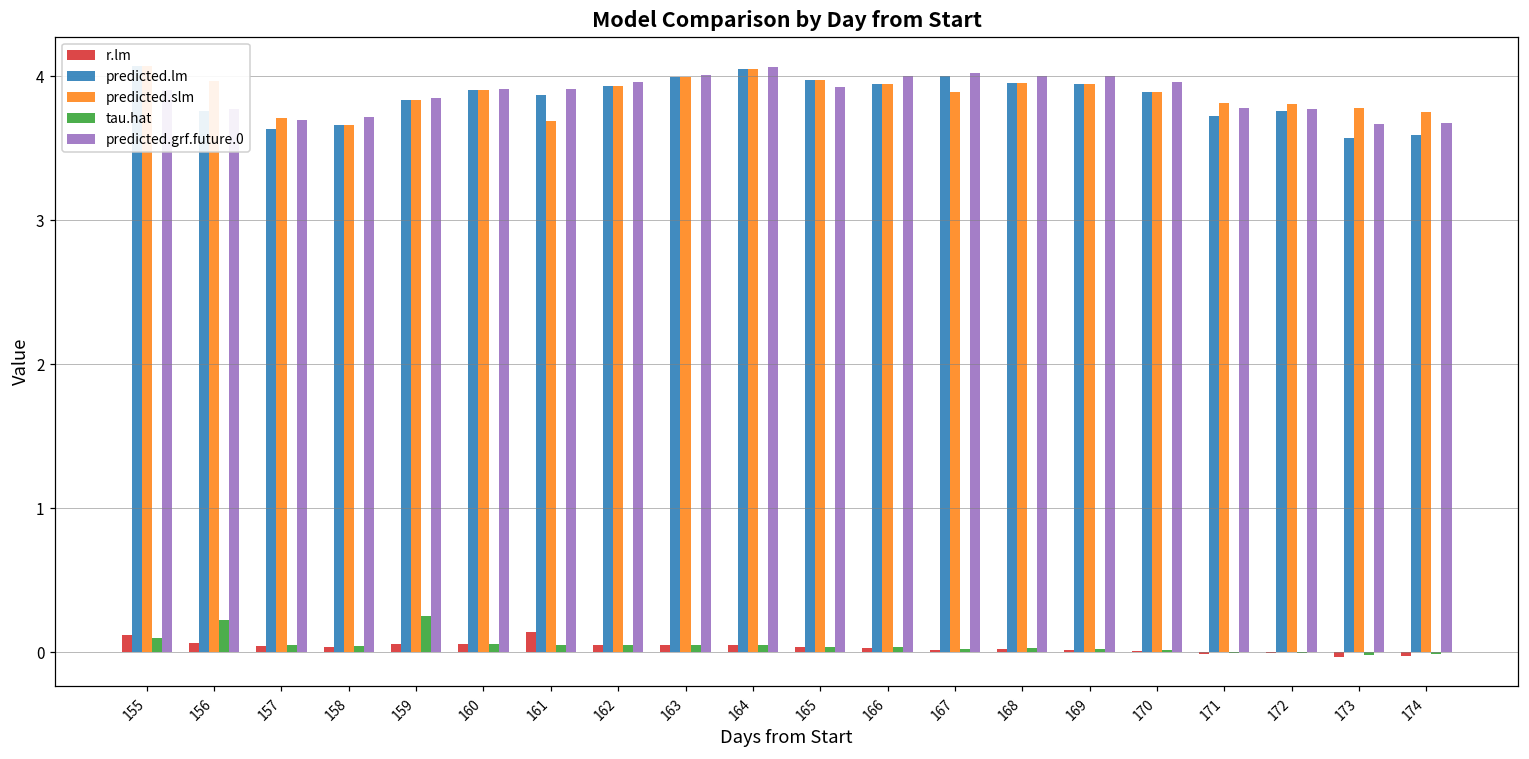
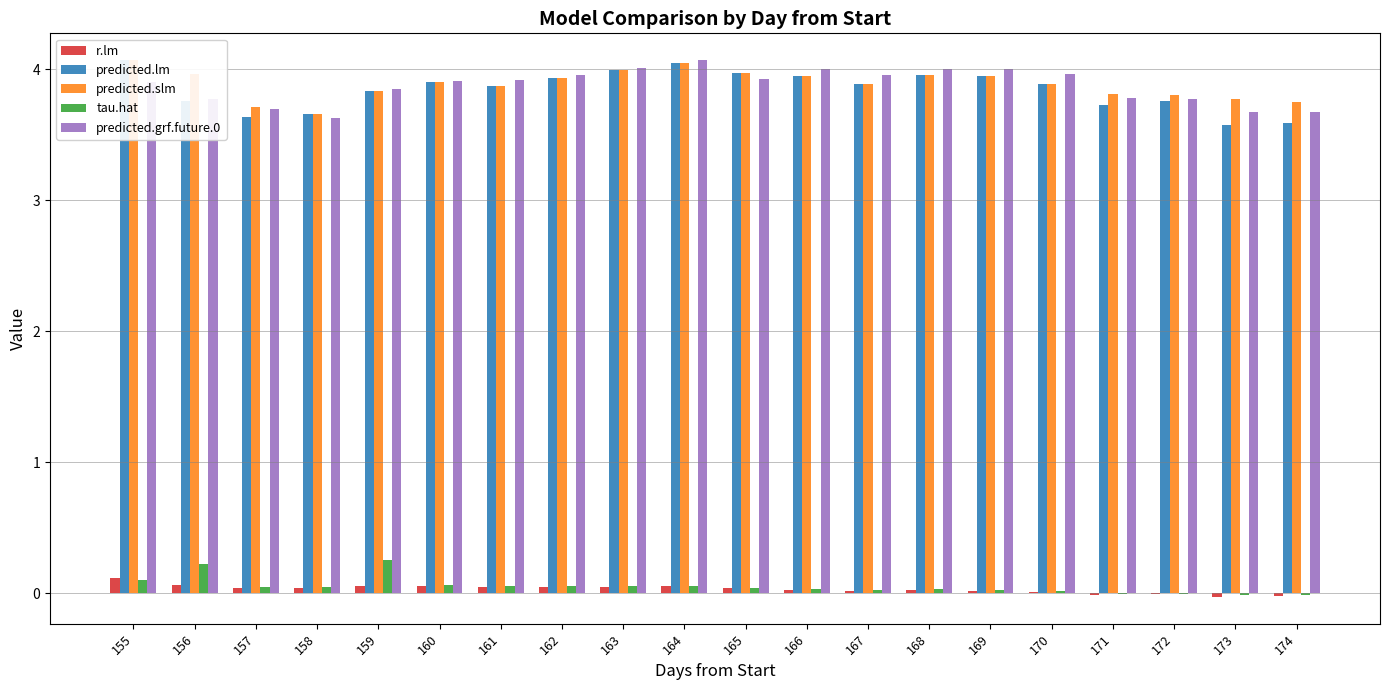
predicted.grf.future.0, 158: 3.72 -> 3.63
r.lm, 161: 0.14 -> 0.05
predicted.slm, 161: 3.69 -> 3.87
predicted.lm, 167: 4.00 -> 3.89
predicted.grf.future.0, 167: 4.02 -> 3.95
